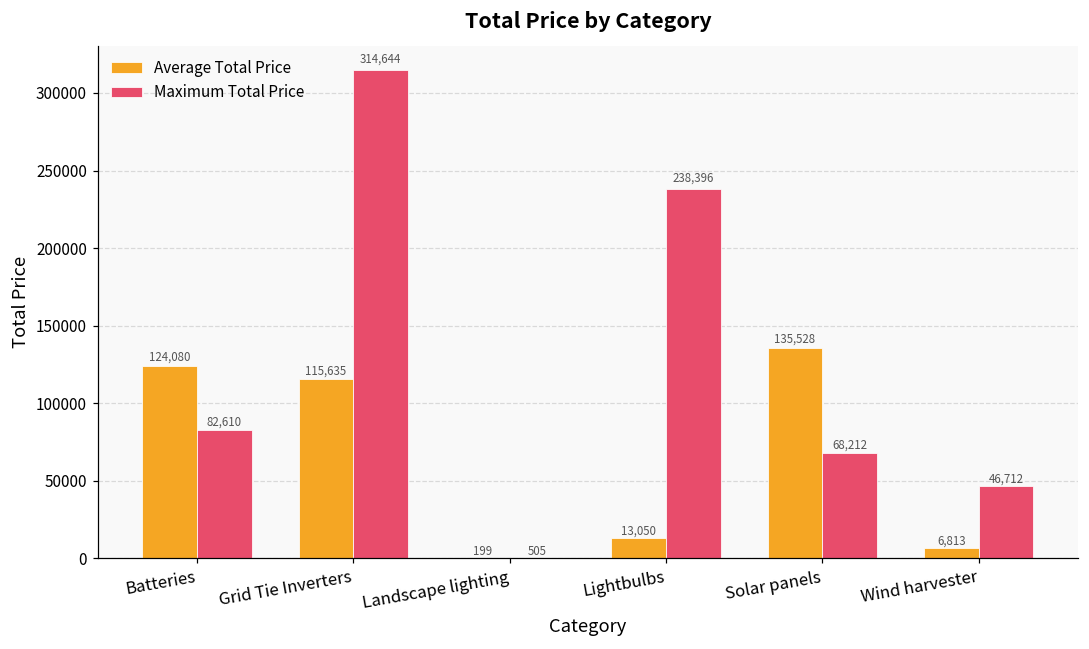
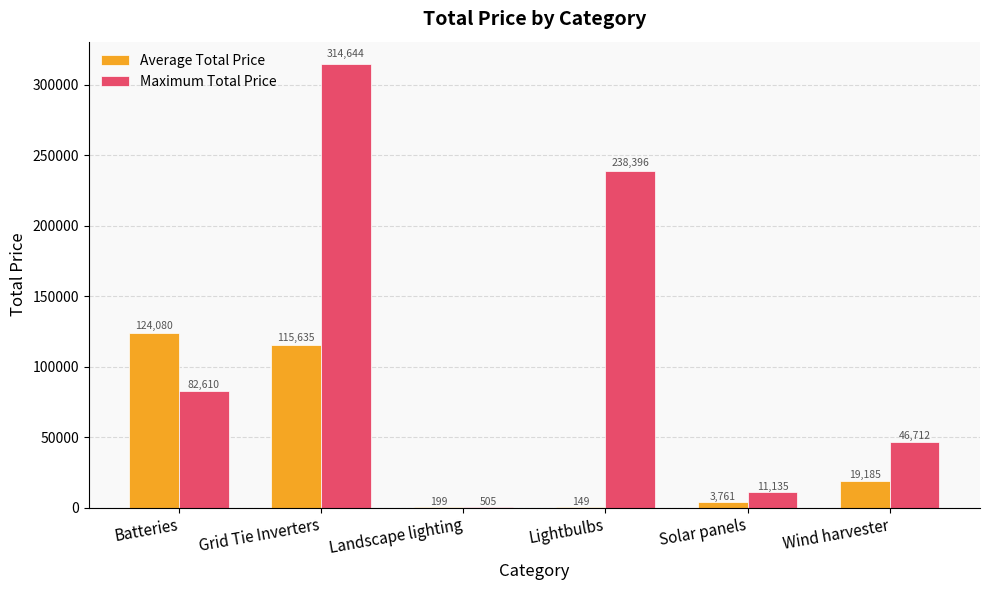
Average Total Price, Lightbulbs: 13,050 -> 149
Average Total Price, Solar panels: 135,528 -> 3,761
Maximum Total Price, Solar panels: 68,212 -> 11,135
Average Total Price, Wind harvester: 6,813 -> 19,185
